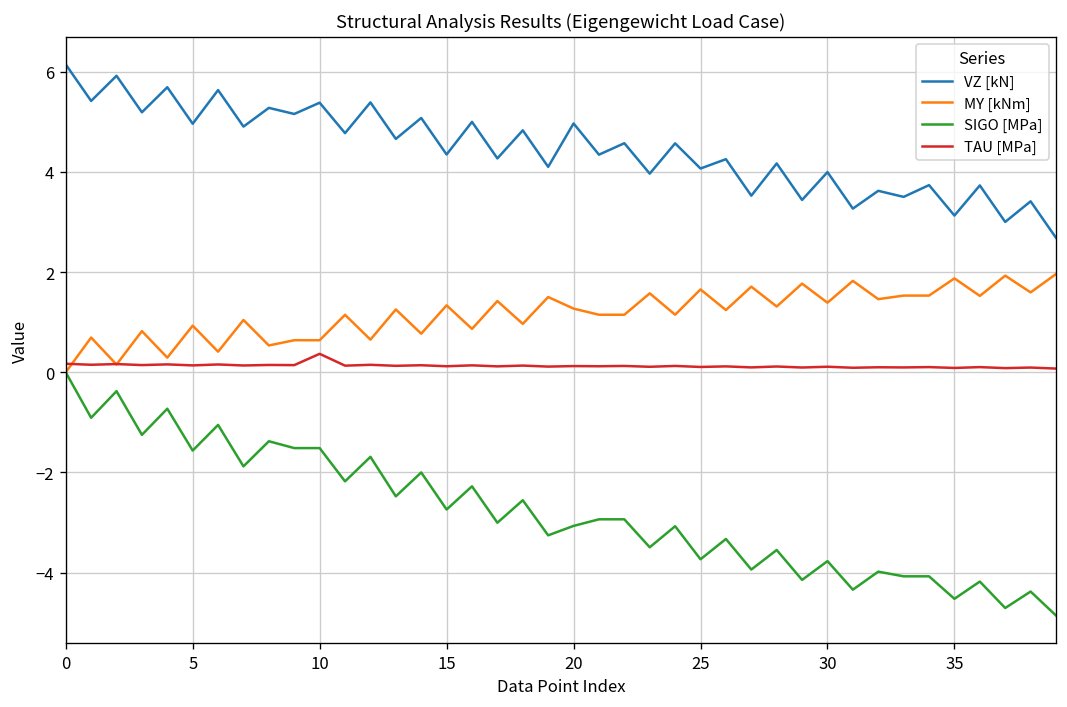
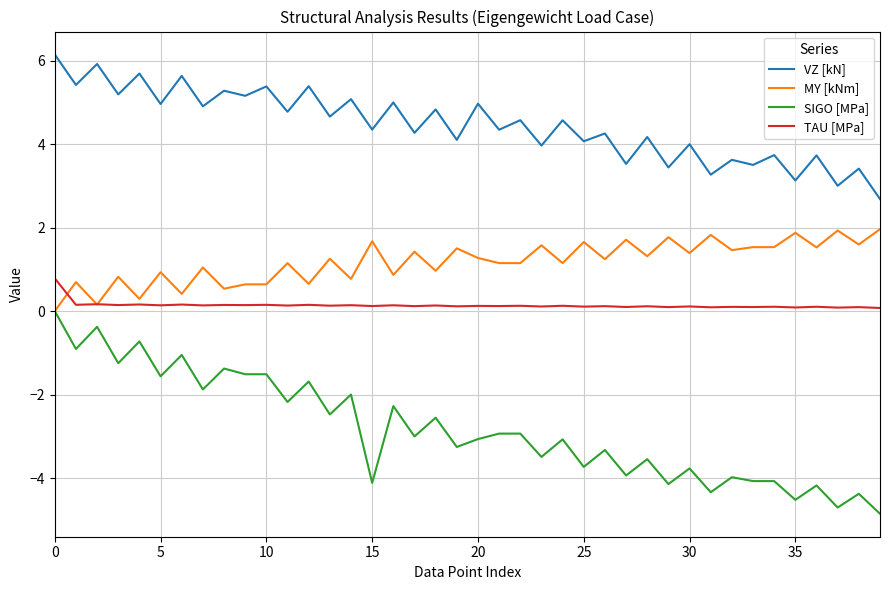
TAU [MPa], 0: 0.2 -> 0.8
TAU [MPa], 10: 0.4 -> 0.1
MY [kNm], 15: 1.3 -> 1.7
SIGO [MPa], 15: -2.7 -> -4.1
